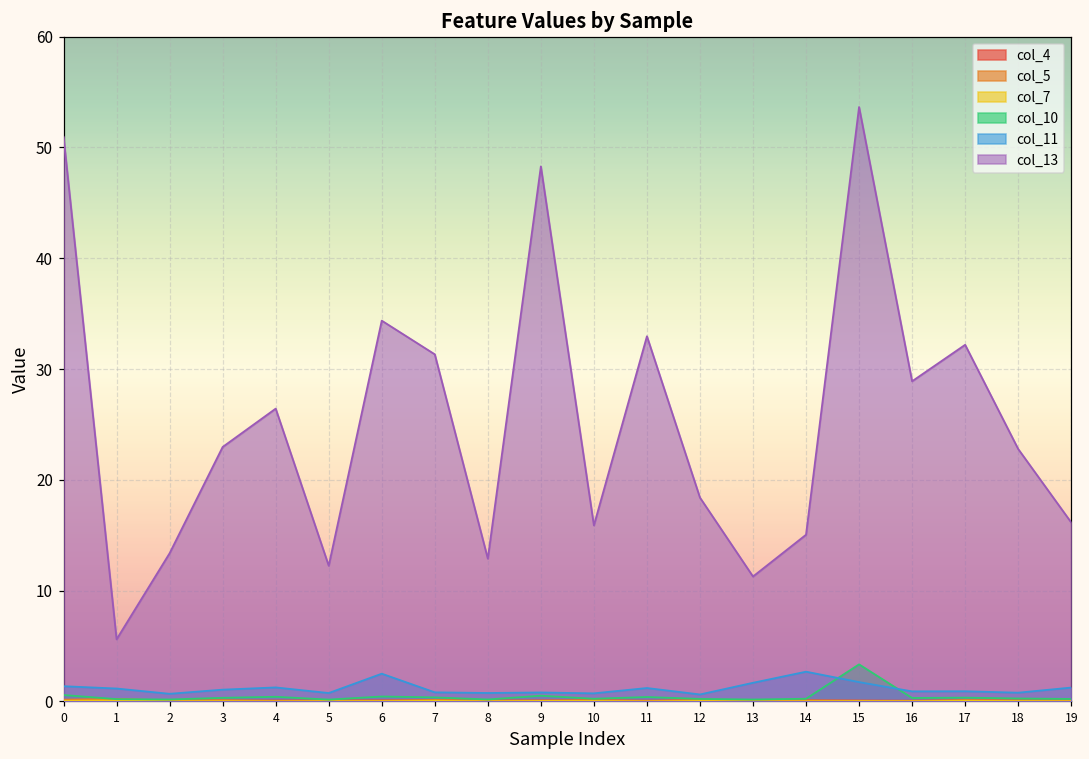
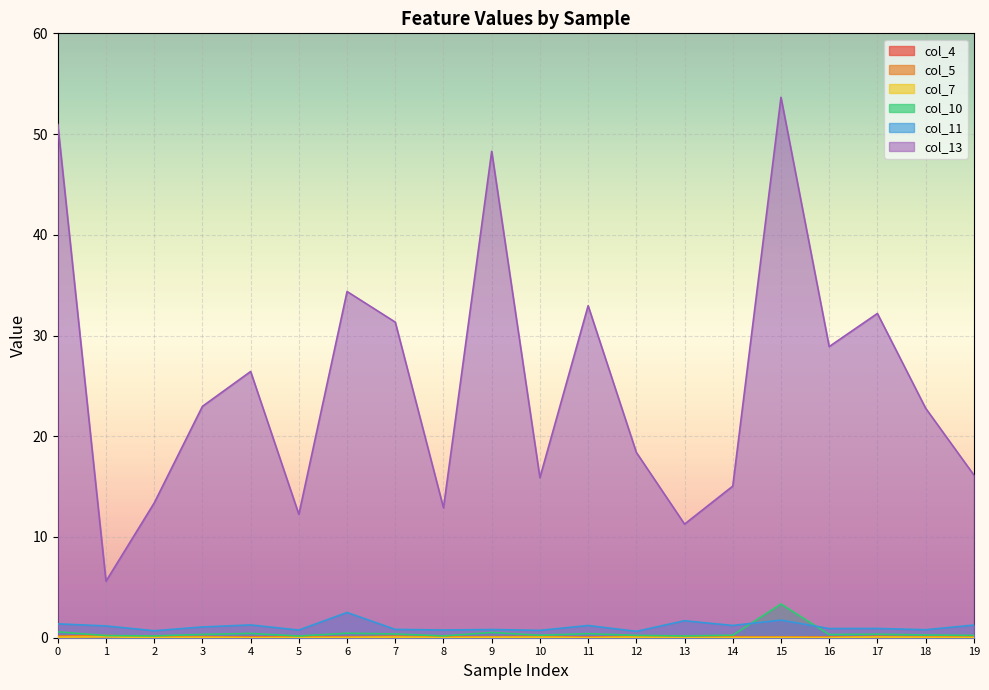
col_11, 14: 2.7 -> 1.2
